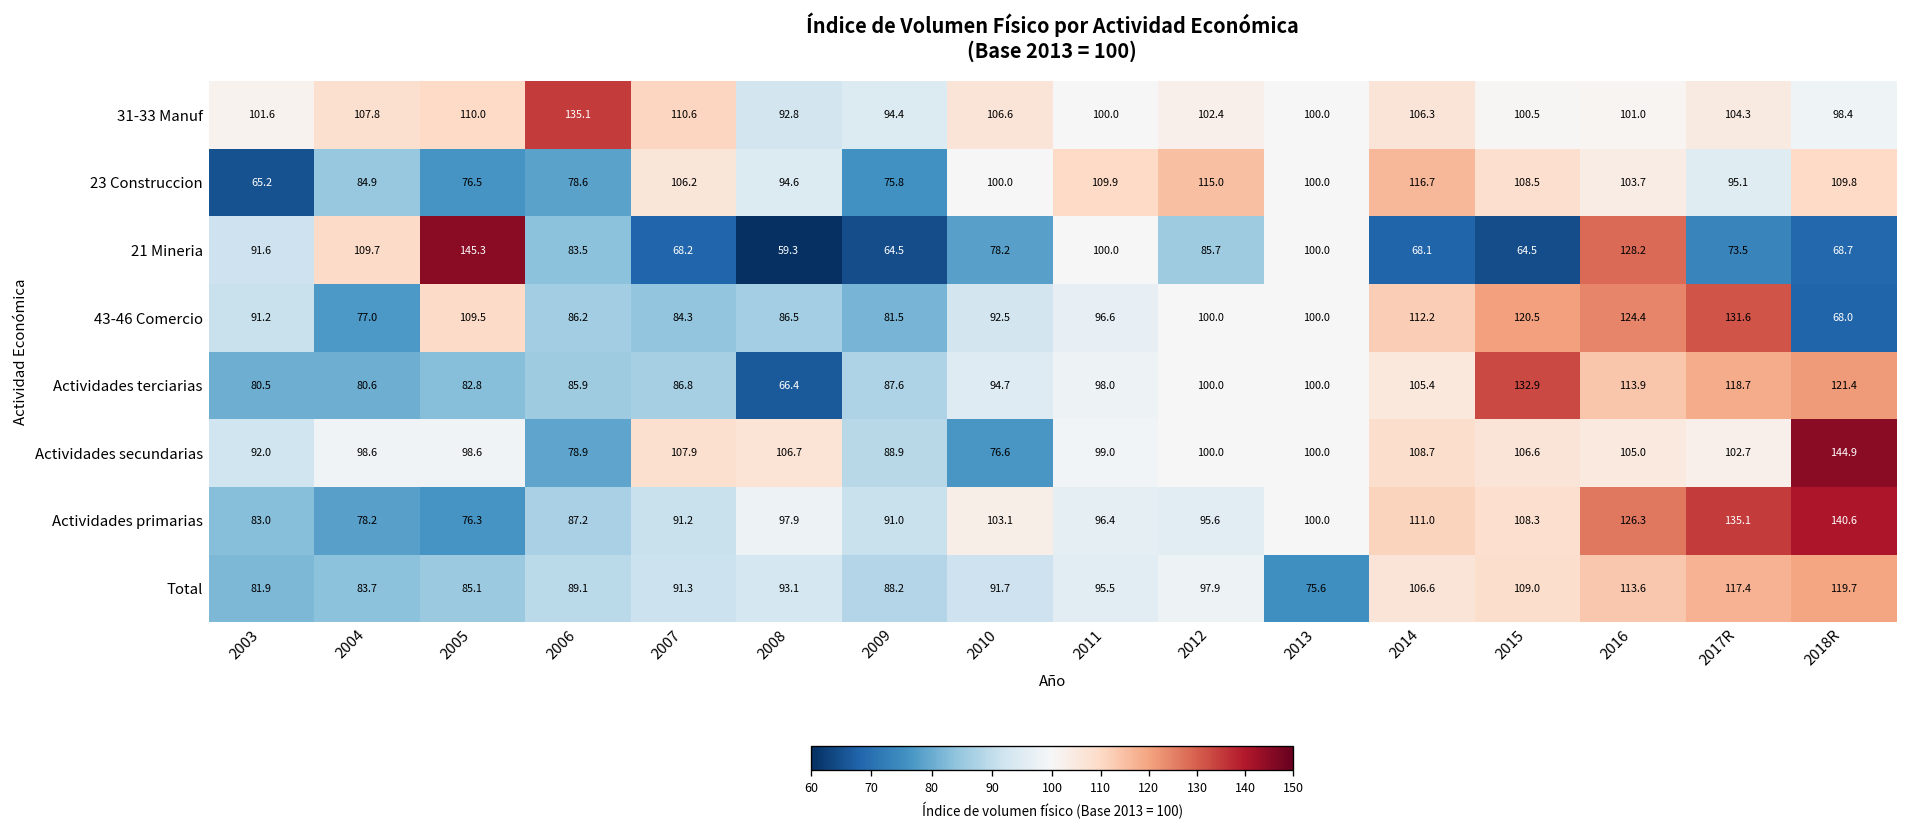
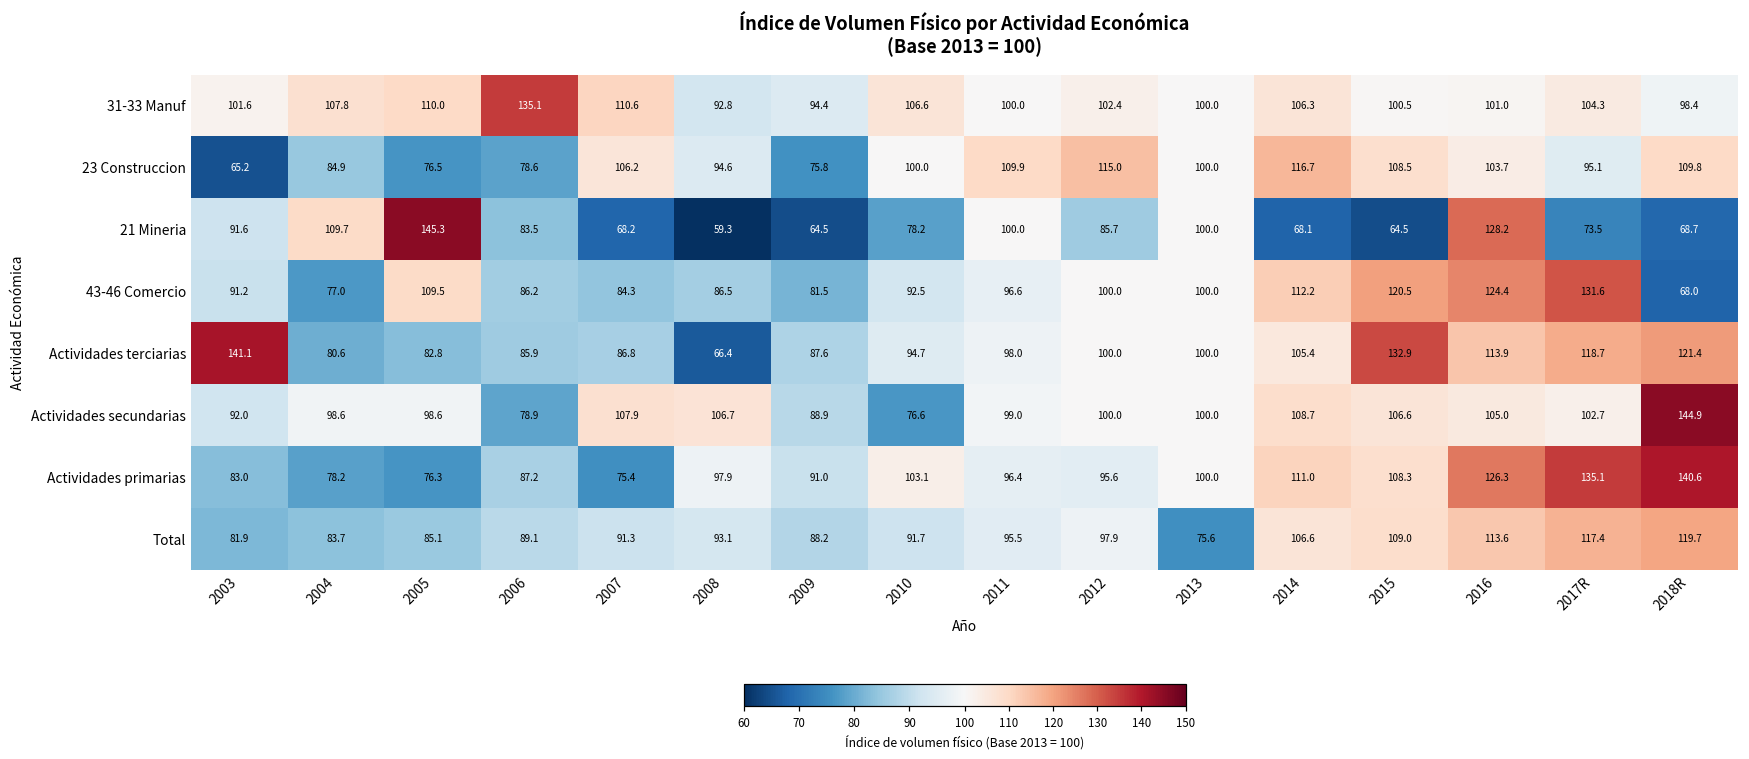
Actividades terciarias, 2003: 80.5 -> 141.1
Actividades primarias, 2007: 91.2 -> 75.4
